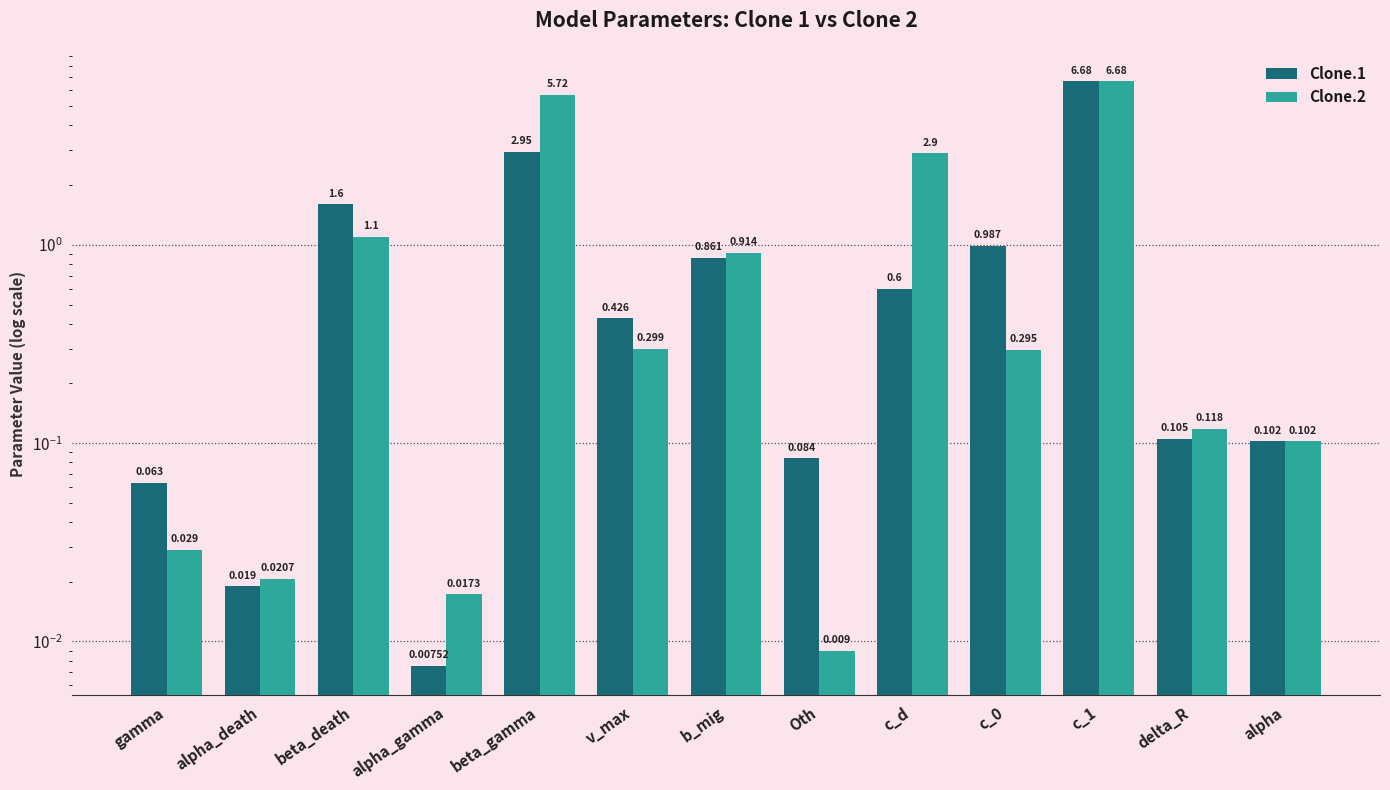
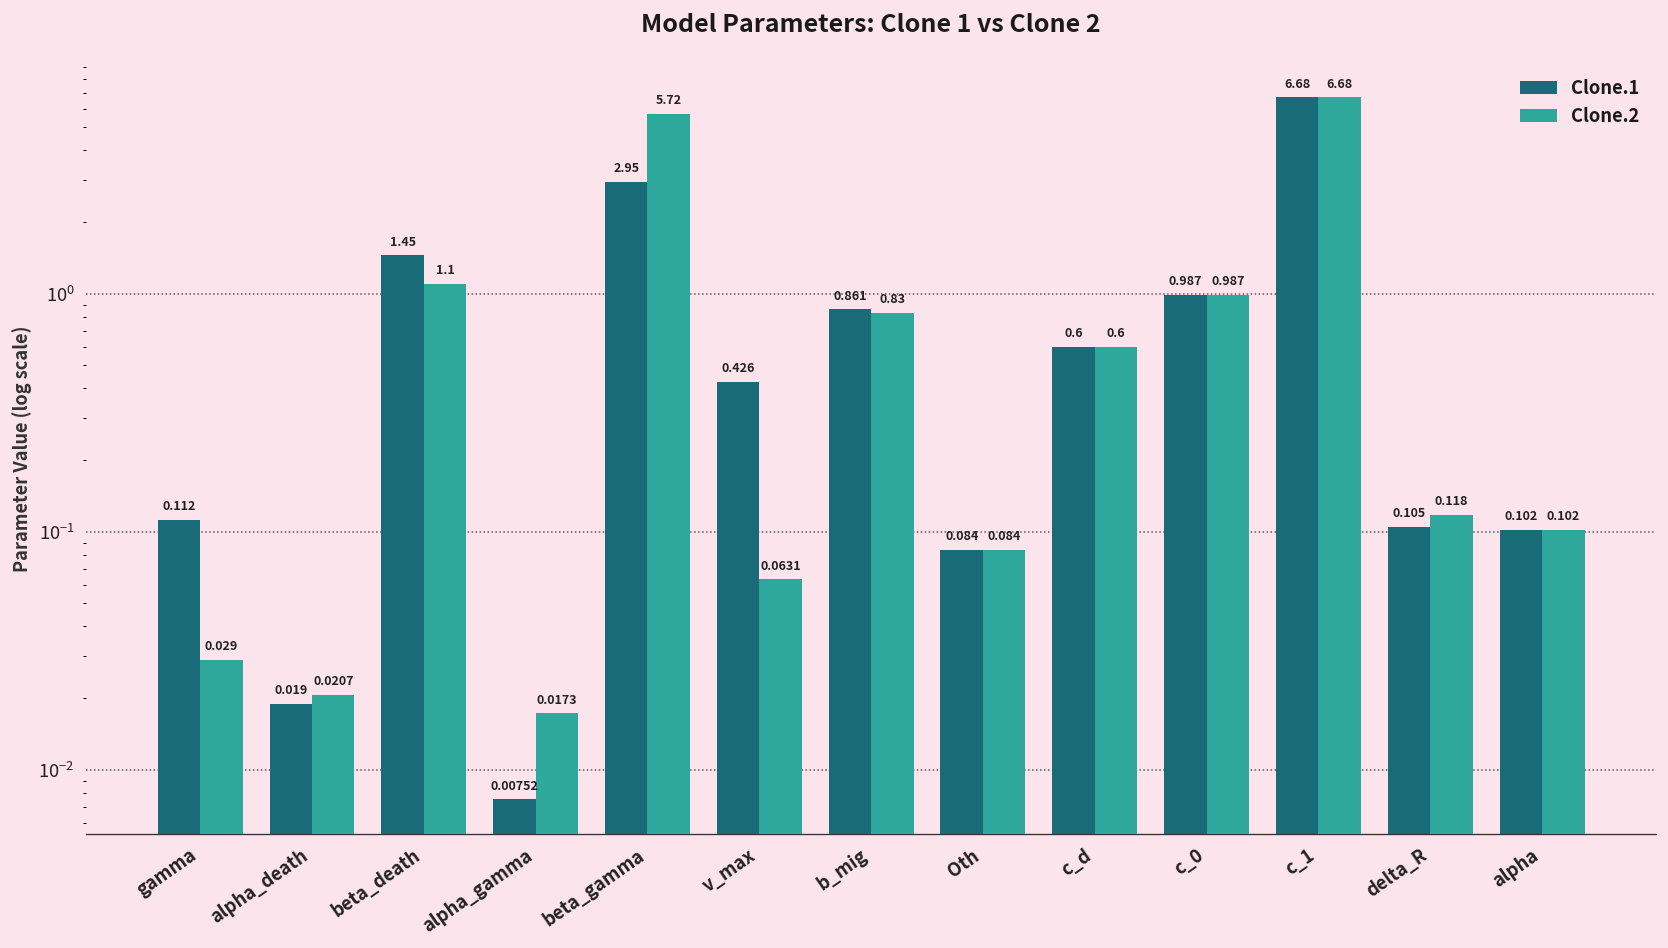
Clone.1, gamma: 0.063 -> 0.112
Clone.1, beta_death: 1.6 -> 1.45
Clone.2, v_max: 0.299 -> 0.0631
Clone.2, b_mig: 0.914 -> 0.83
Clone.2, Oth: 0.009 -> 0.084
Clone.2, c_d: 2.9 -> 0.6
Clone.2, c_0: 0.295 -> 0.987
